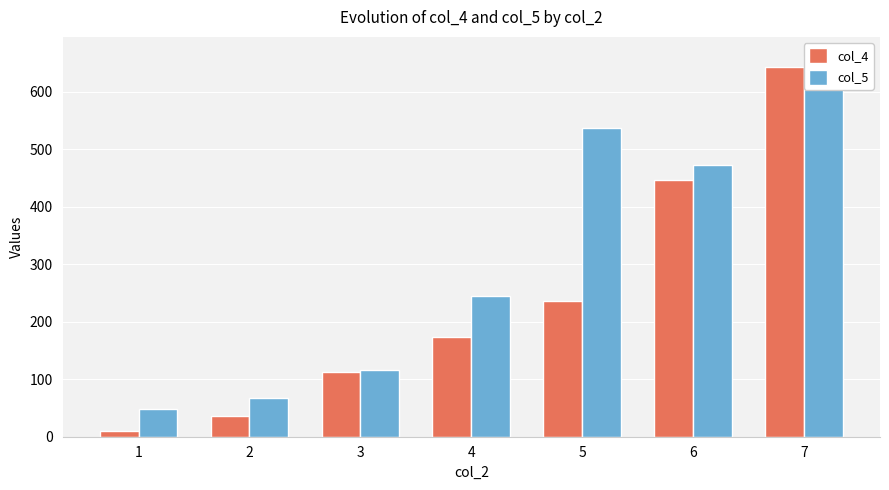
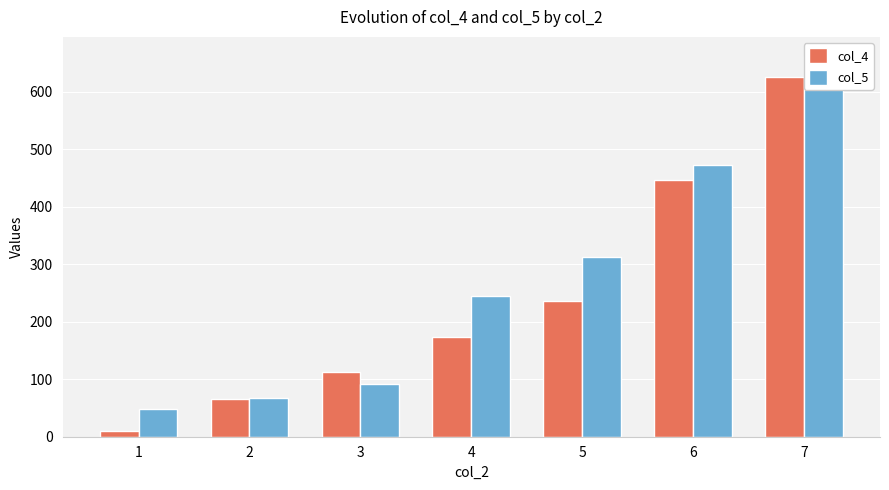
col_4, 2: 40 -> 70
col_5, 3: 120 -> 90
col_5, 5: 540 -> 310
col_4, 7: 640 -> 630
